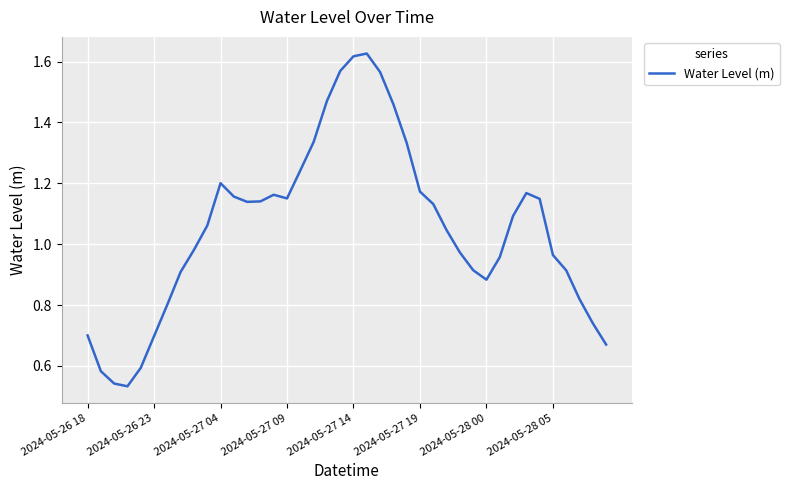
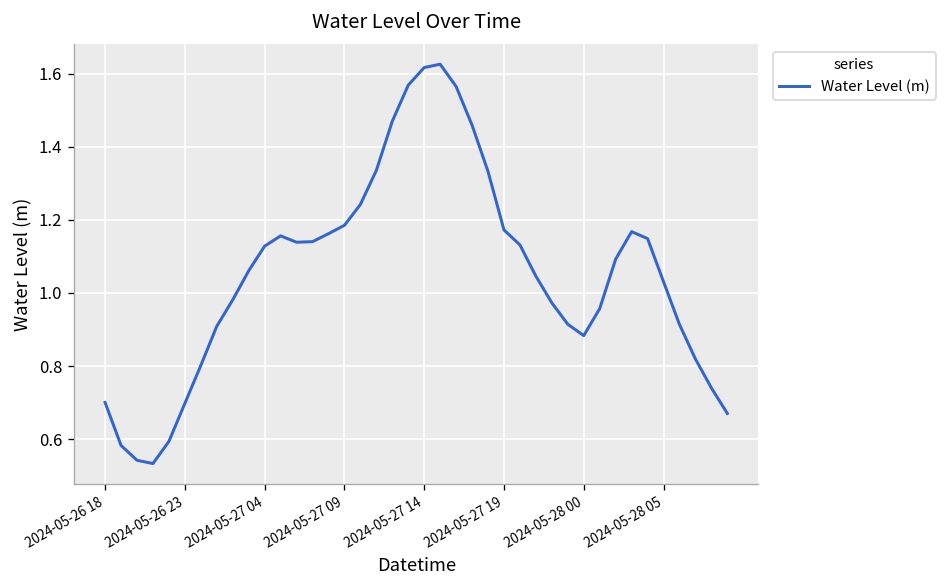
2024-05-27 04: 1.20 -> 1.13
2024-05-27 09: 1.15 -> 1.19
2024-05-28 05: 0.96 -> 1.03
